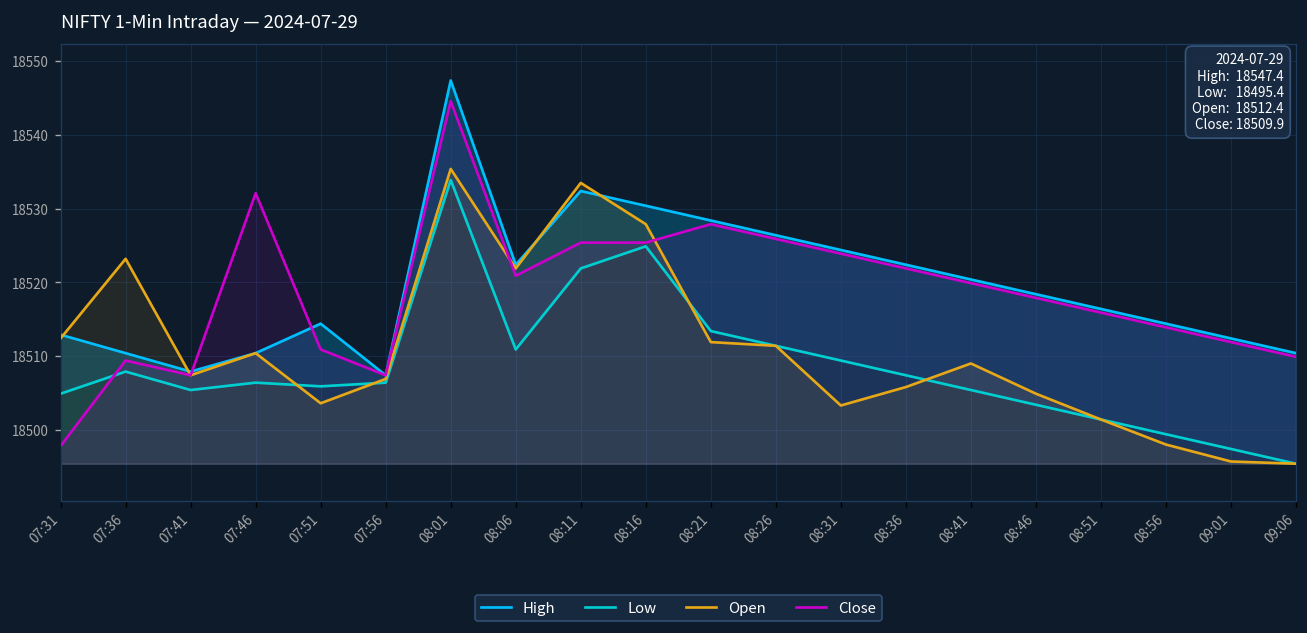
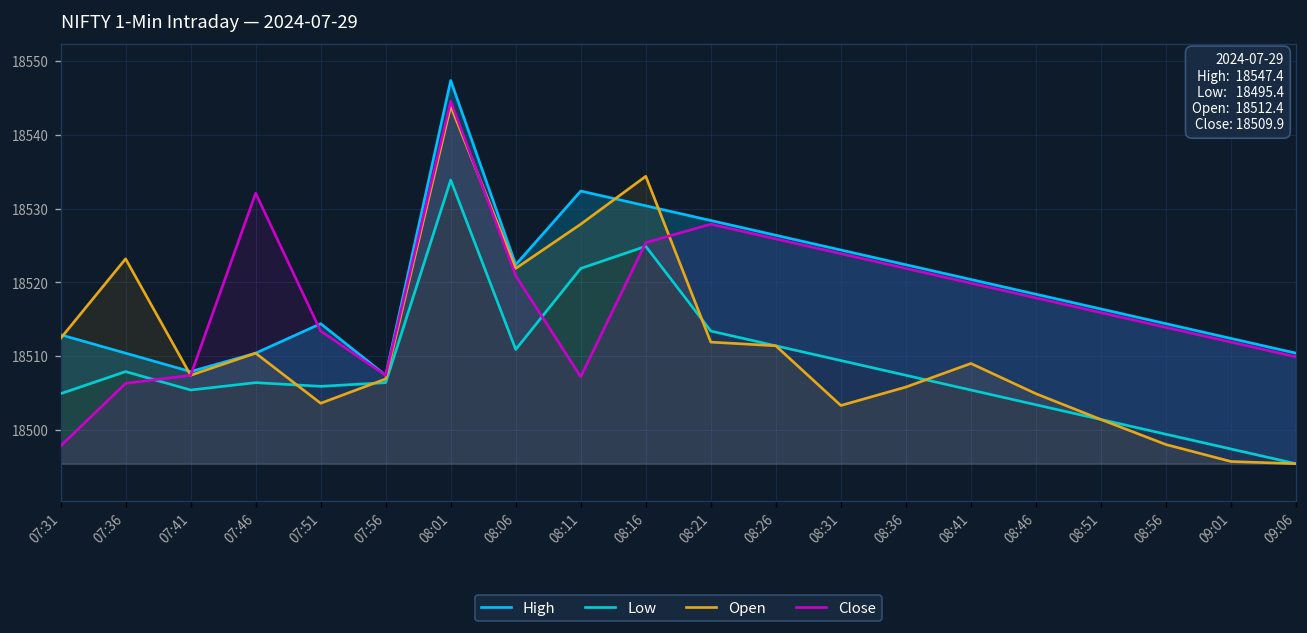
Close, 07:36: 18509 -> 18506
Close, 07:51: 18511 -> 18513
Open, 08:01: 18535 -> 18544
Open, 08:11: 18534 -> 18528
Close, 08:11: 18525 -> 18507
Open, 08:16: 18528 -> 18534
